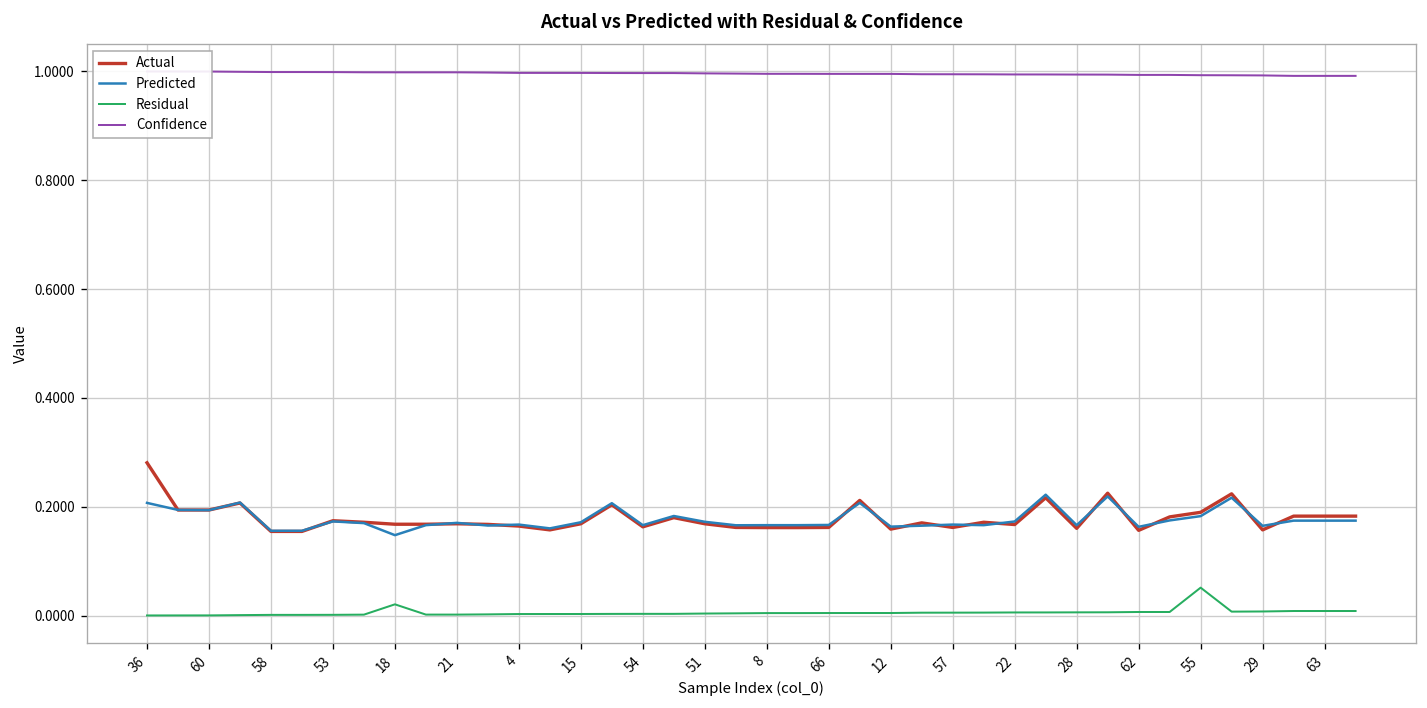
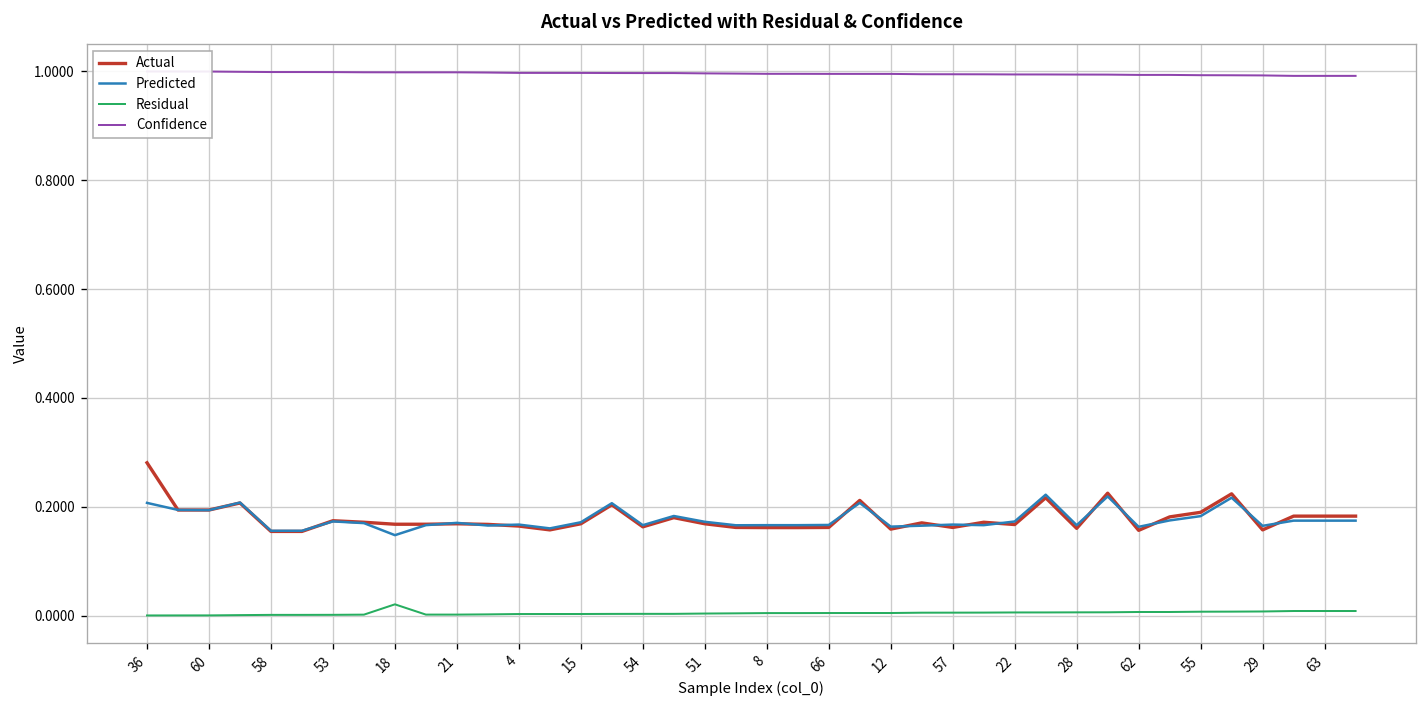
Residual, 55: 0.05 -> 0.01
